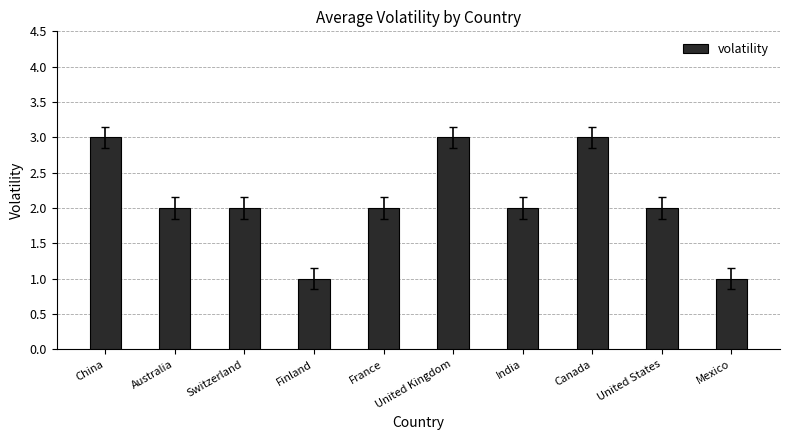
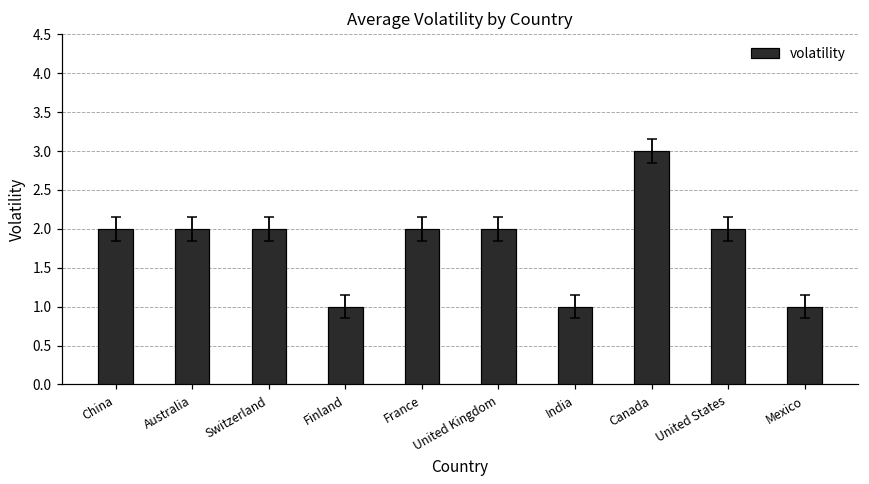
volatility, China: 3 -> 2
volatility, United Kingdom: 3 -> 2
volatility, India: 2 -> 1
